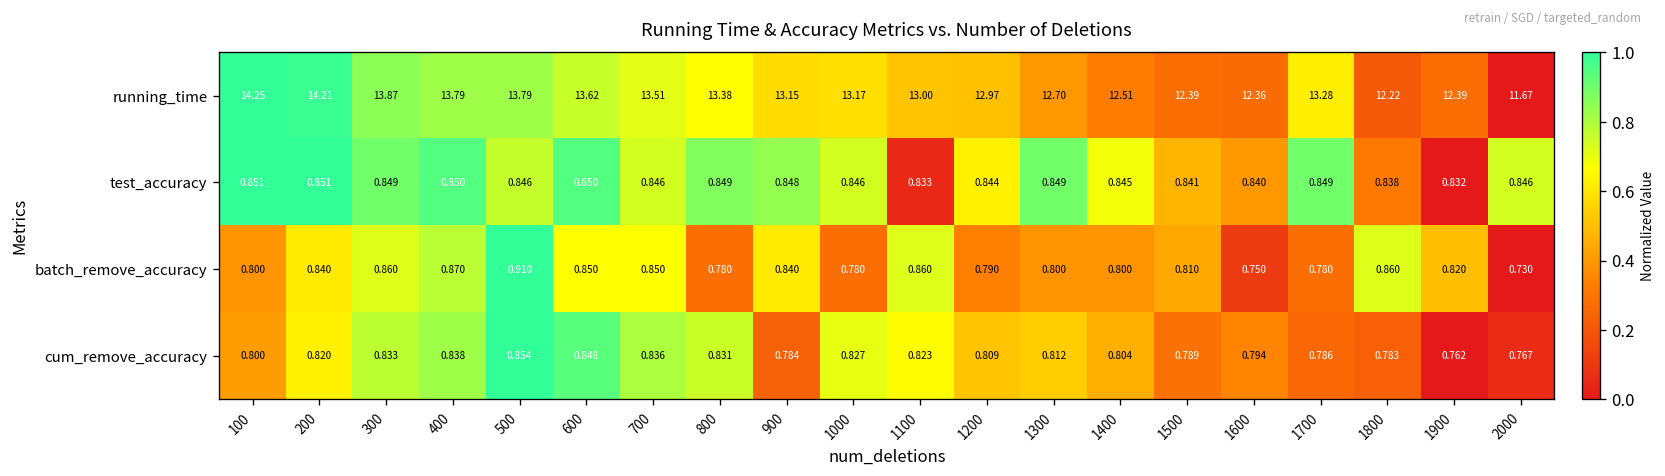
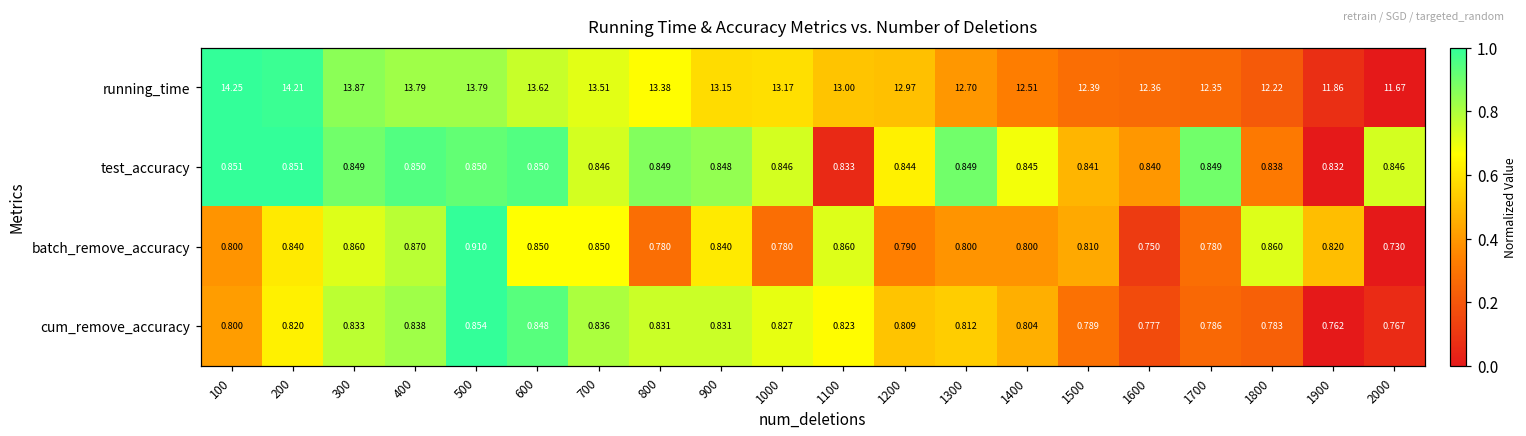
running_time, 1700: 13.28 -> 12.35
running_time, 1900: 12.39 -> 11.86
test_accuracy, 500: 0.846 -> 0.850
cum_remove_accuracy, 900: 0.784 -> 0.831
cum_remove_accuracy, 1600: 0.794 -> 0.777
